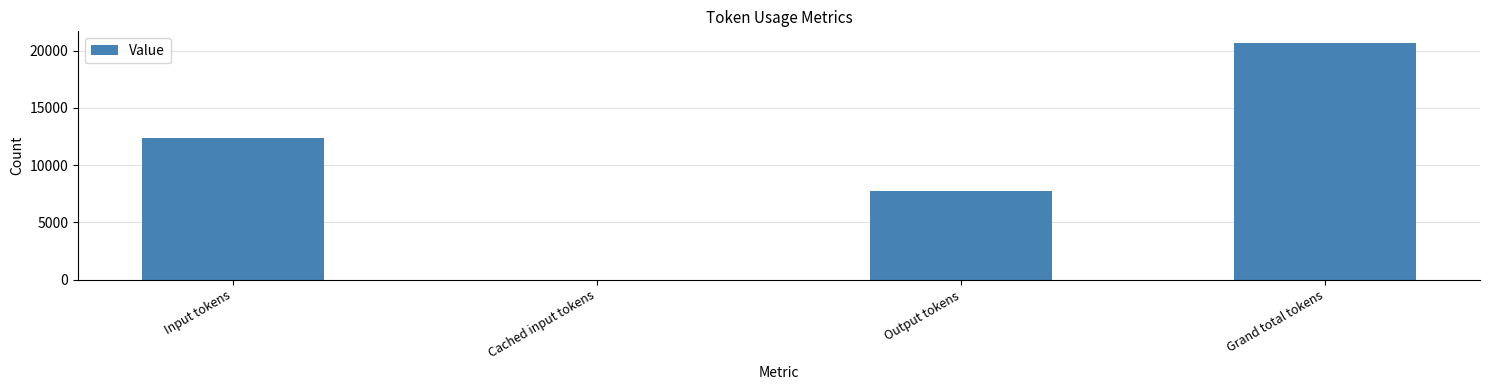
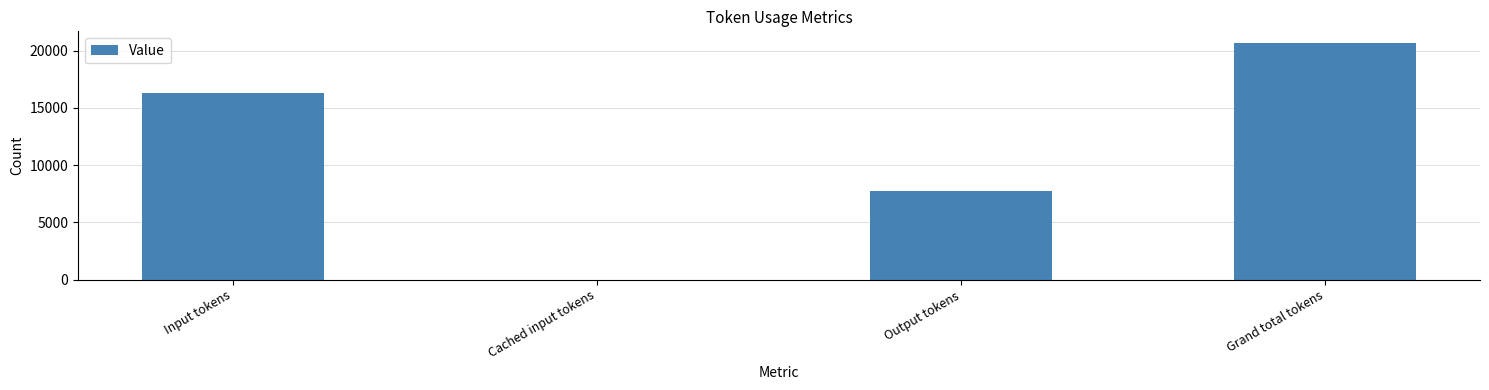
Input tokens: 12400 -> 16300
